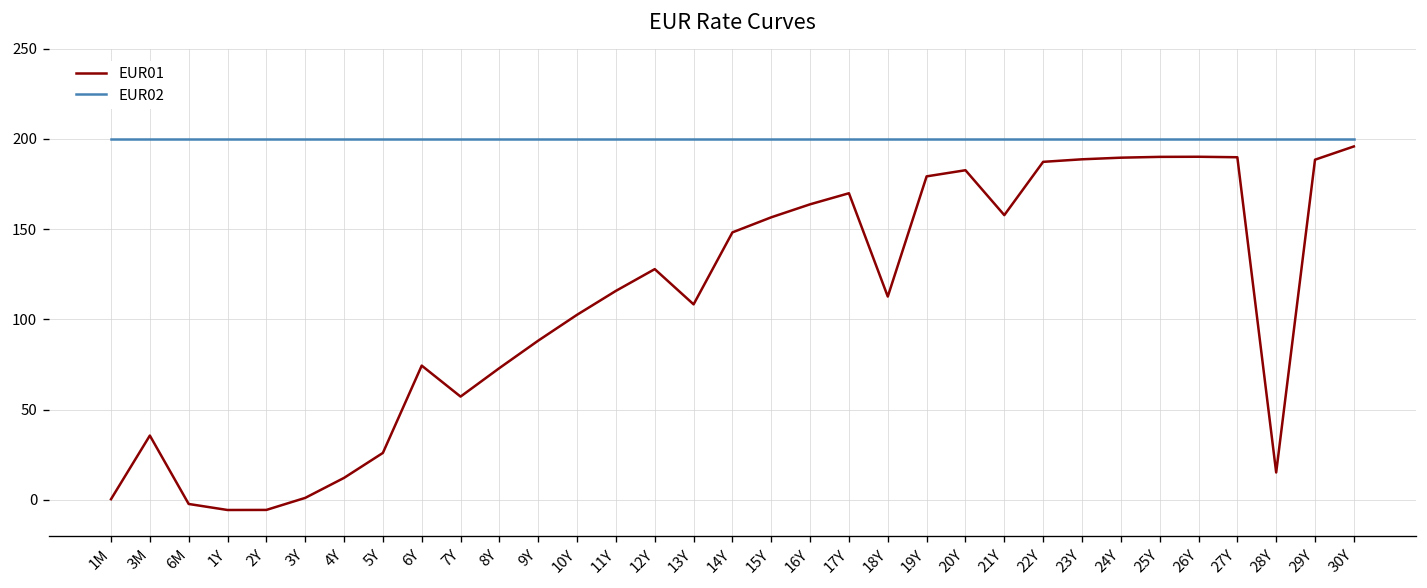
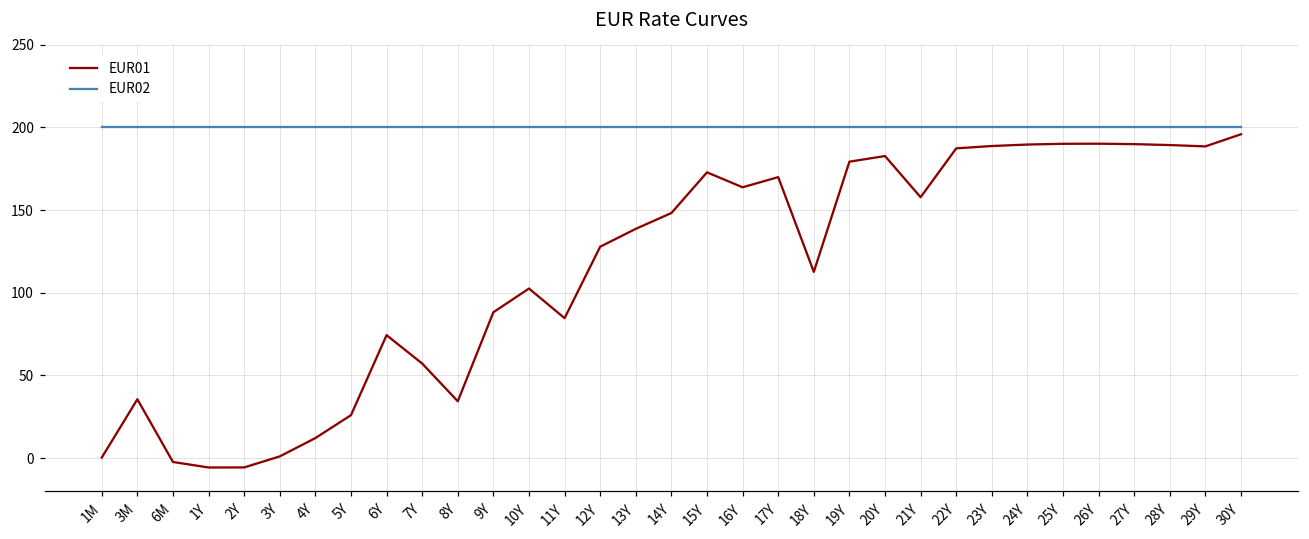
EUR01, 8Y: 73 -> 34
EUR01, 11Y: 116 -> 85
EUR01, 13Y: 108 -> 139
EUR01, 15Y: 157 -> 173
EUR01, 28Y: 15 -> 189
